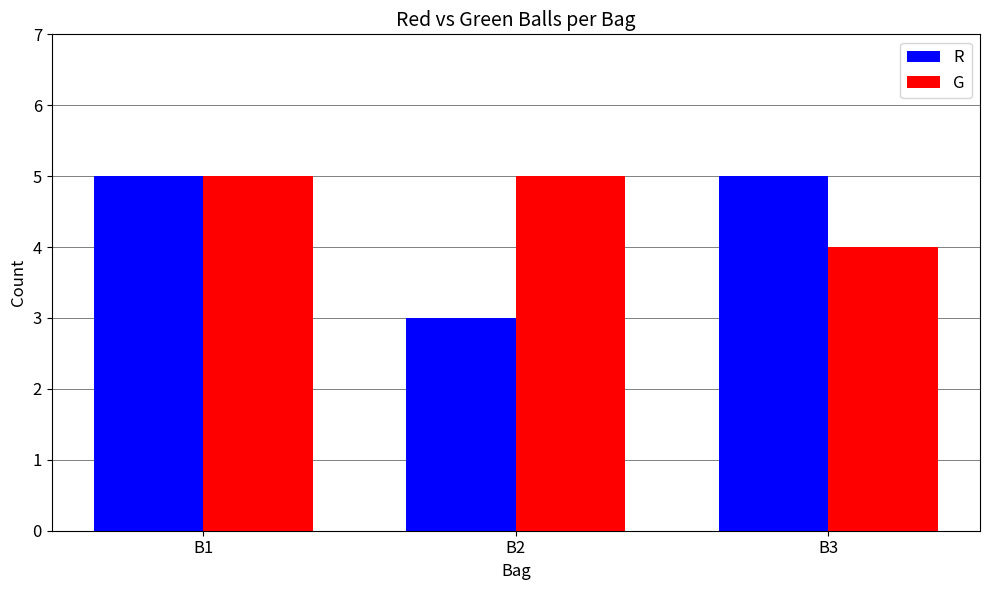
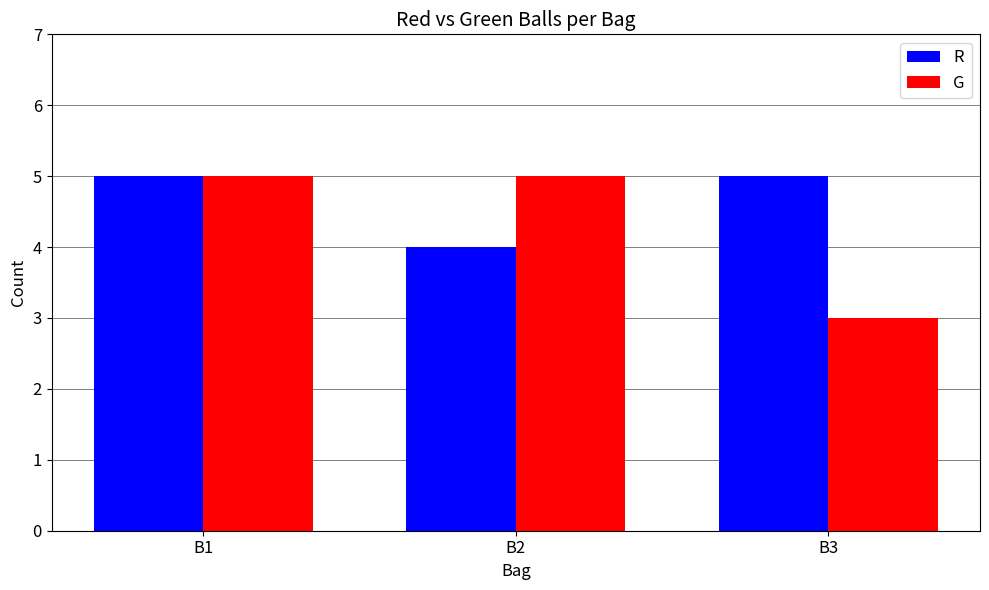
R, B2: 3 -> 4
G, B3: 4 -> 3
